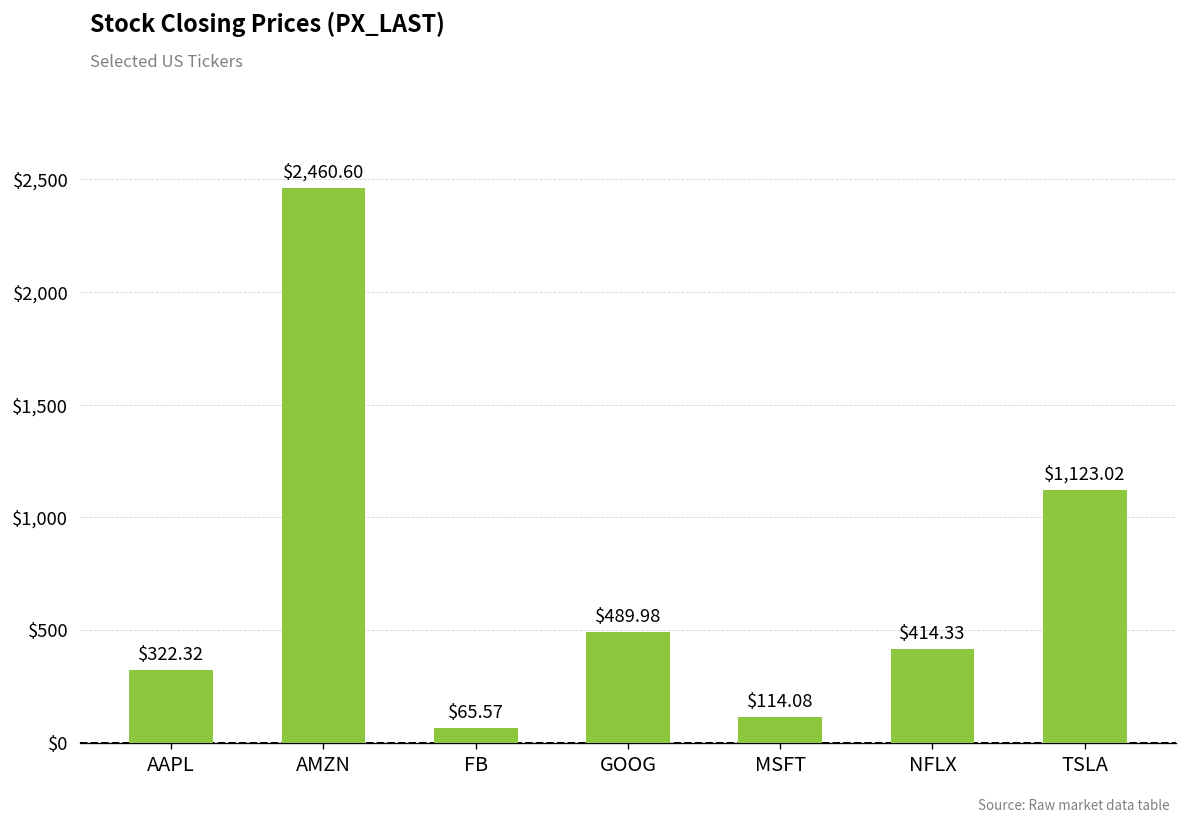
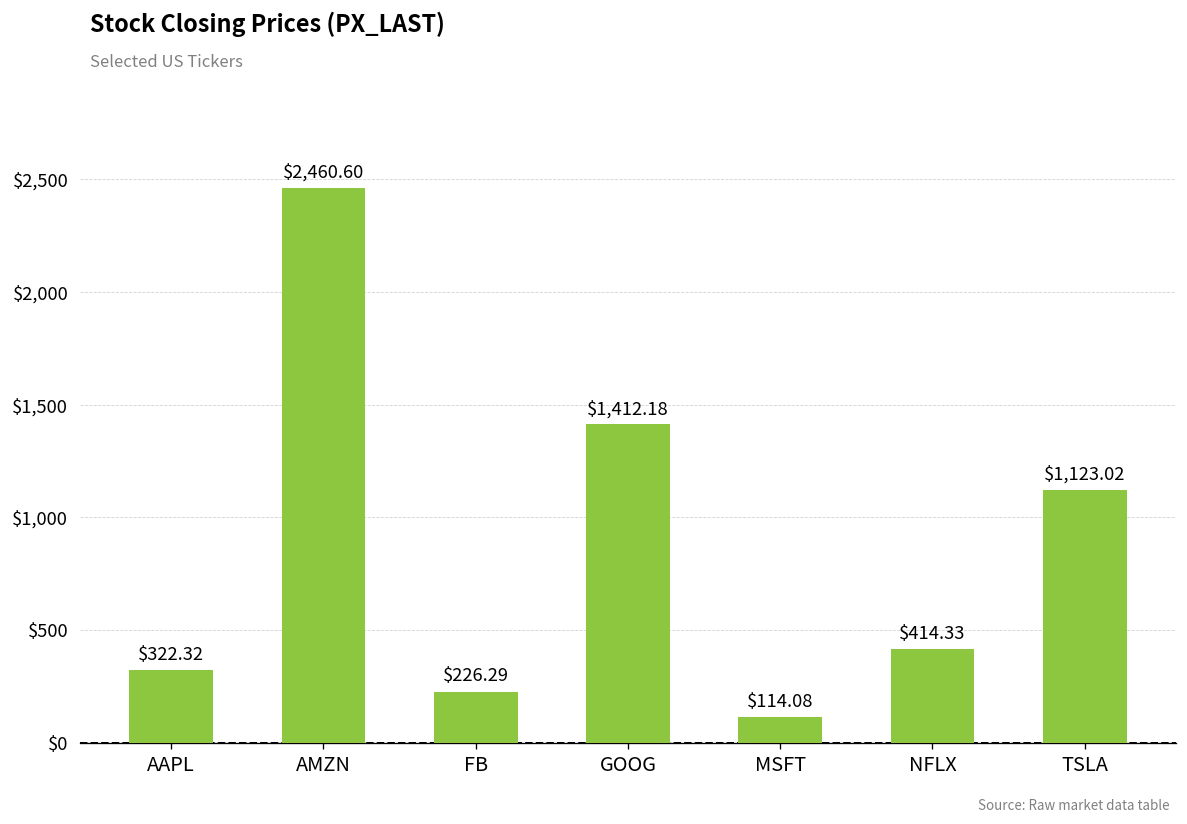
FB: $65.57 -> $226.29
GOOG: $489.98 -> $1,412.18
